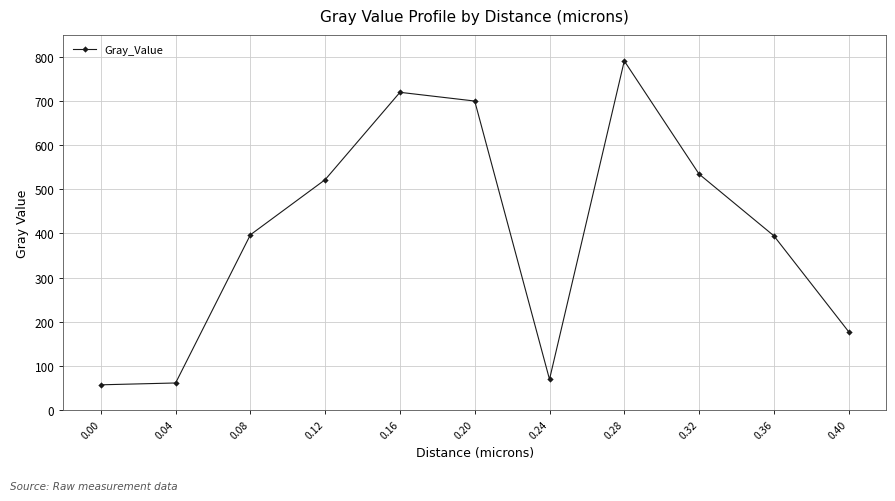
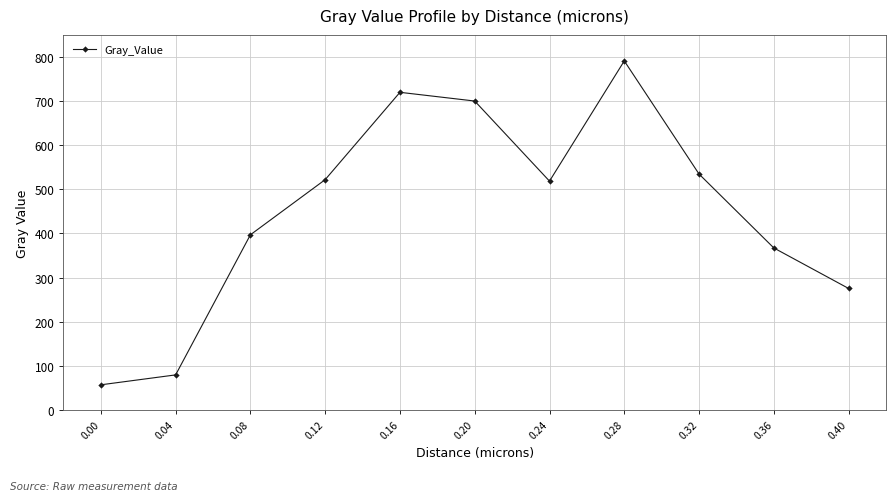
0.04: 60 -> 80
0.24: 70 -> 520
0.36: 390 -> 370
0.40: 180 -> 280
